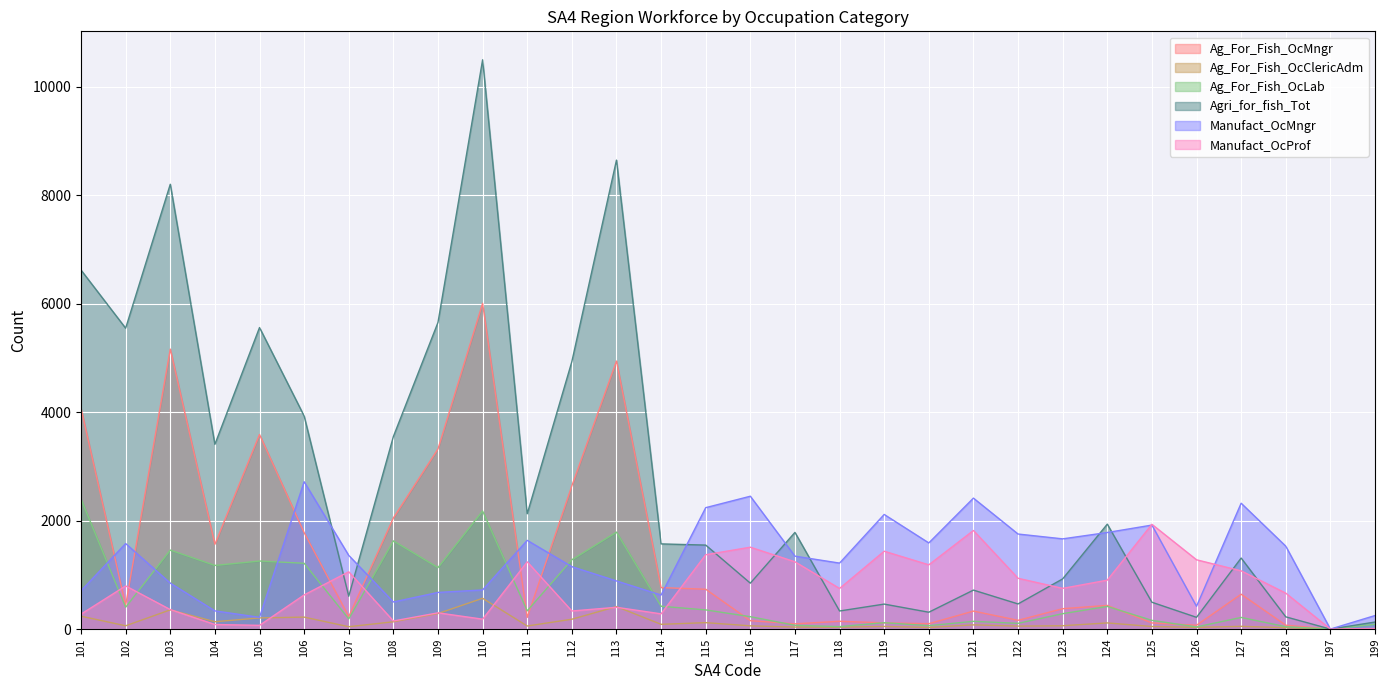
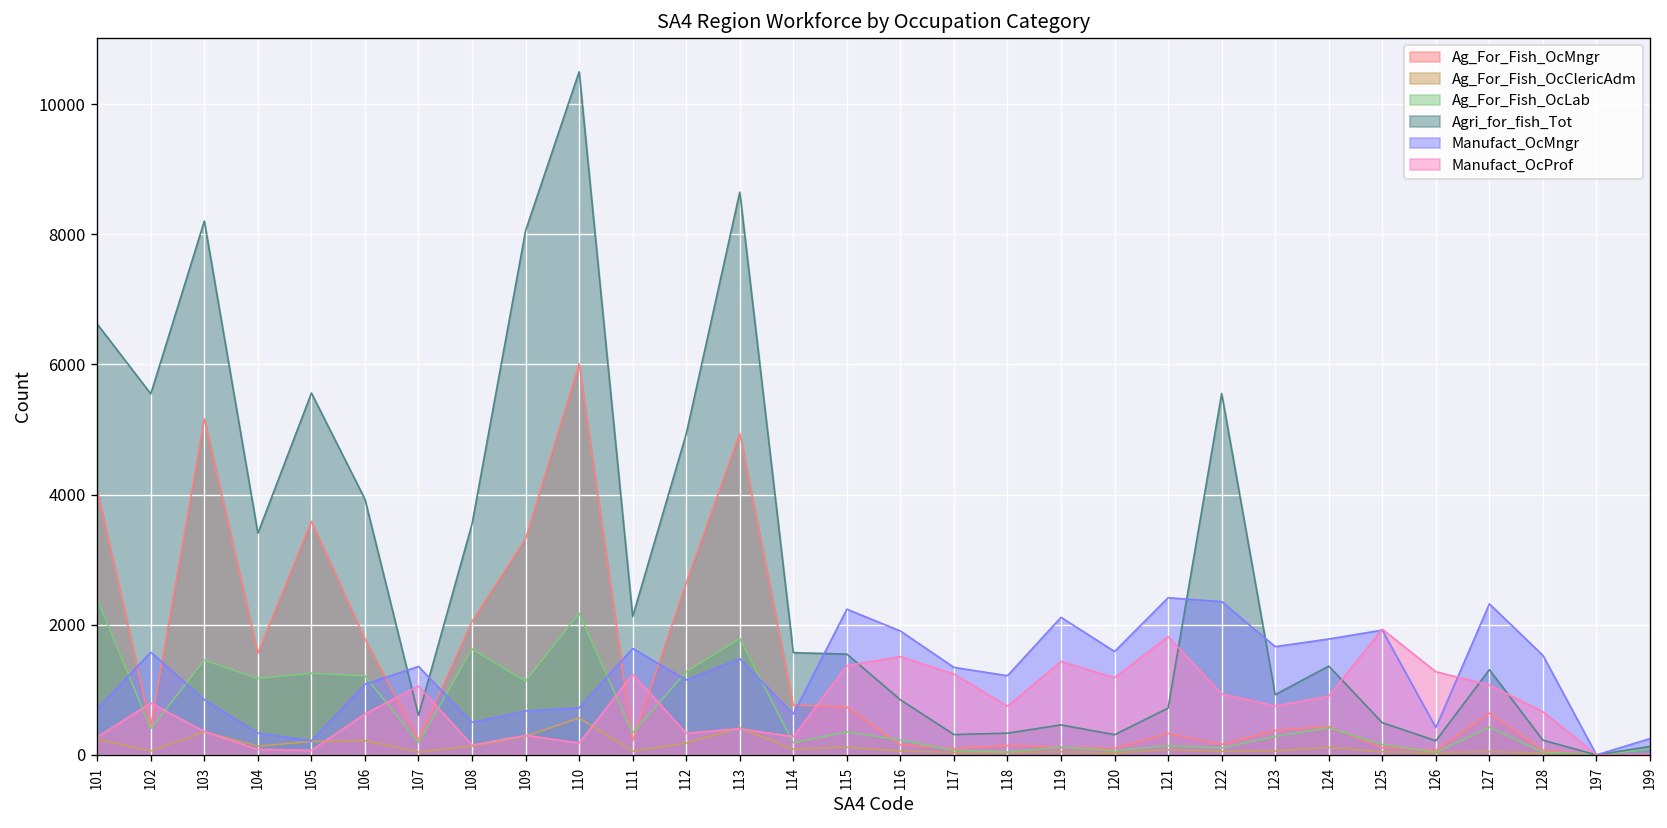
Manufact_OcMngr, 106: 2700 -> 1100
Agri_for_fish_Tot, 109: 5700 -> 8100
Manufact_OcMngr, 113: 900 -> 1500
Ag_For_Fish_OcLab, 114: 400 -> 200
Manufact_OcMngr, 116: 2500 -> 1900
Agri_for_fish_Tot, 117: 1800 -> 300
Agri_for_fish_Tot, 122: 500 -> 5600
Manufact_OcMngr, 122: 1800 -> 2400
Agri_for_fish_Tot, 124: 1900 -> 1400
Ag_For_Fish_OcLab, 127: 200 -> 400
